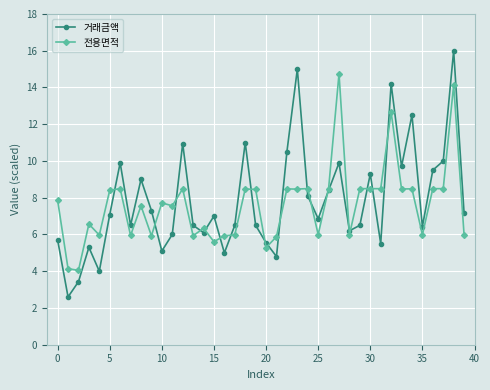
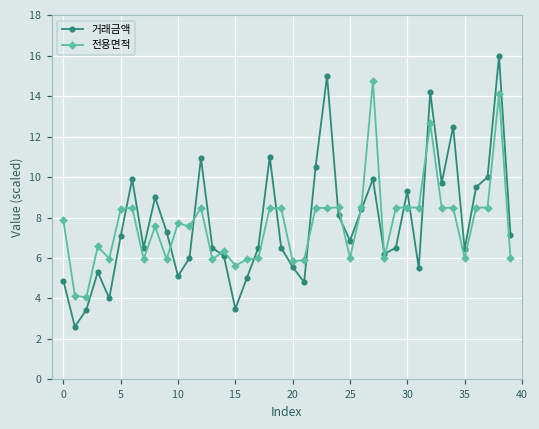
거래금액, 0: 5.7 -> 4.9
거래금액, 15: 7.0 -> 3.5
전용면적, 20: 5.3 -> 5.8
